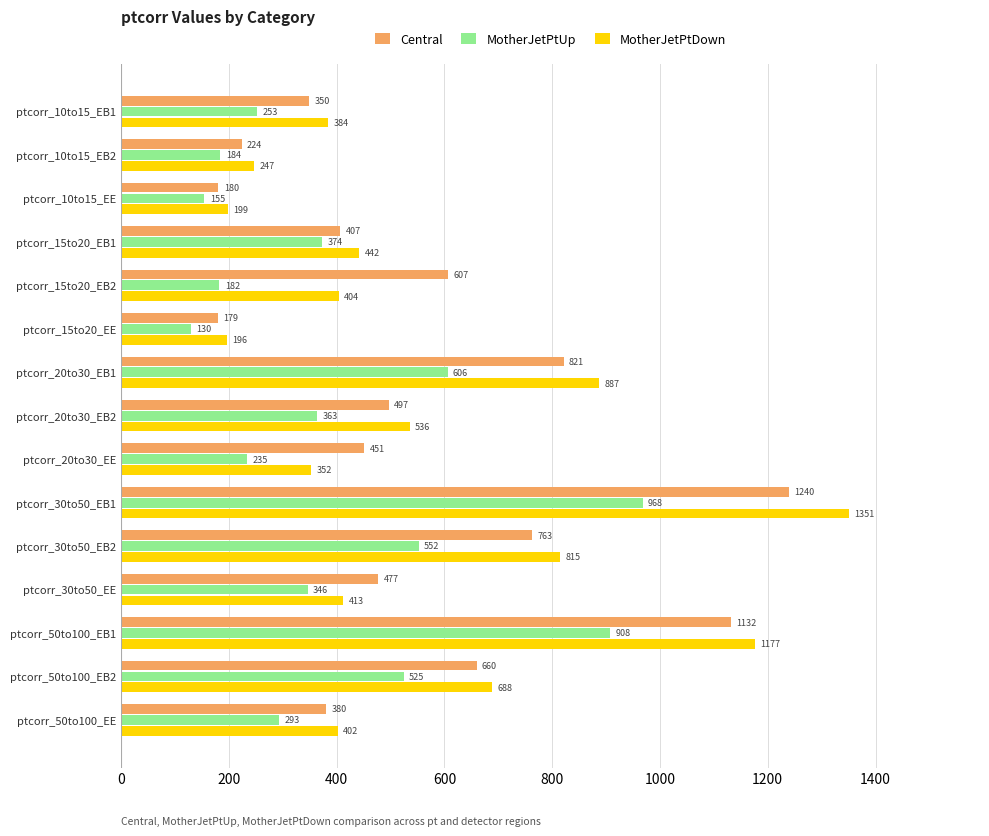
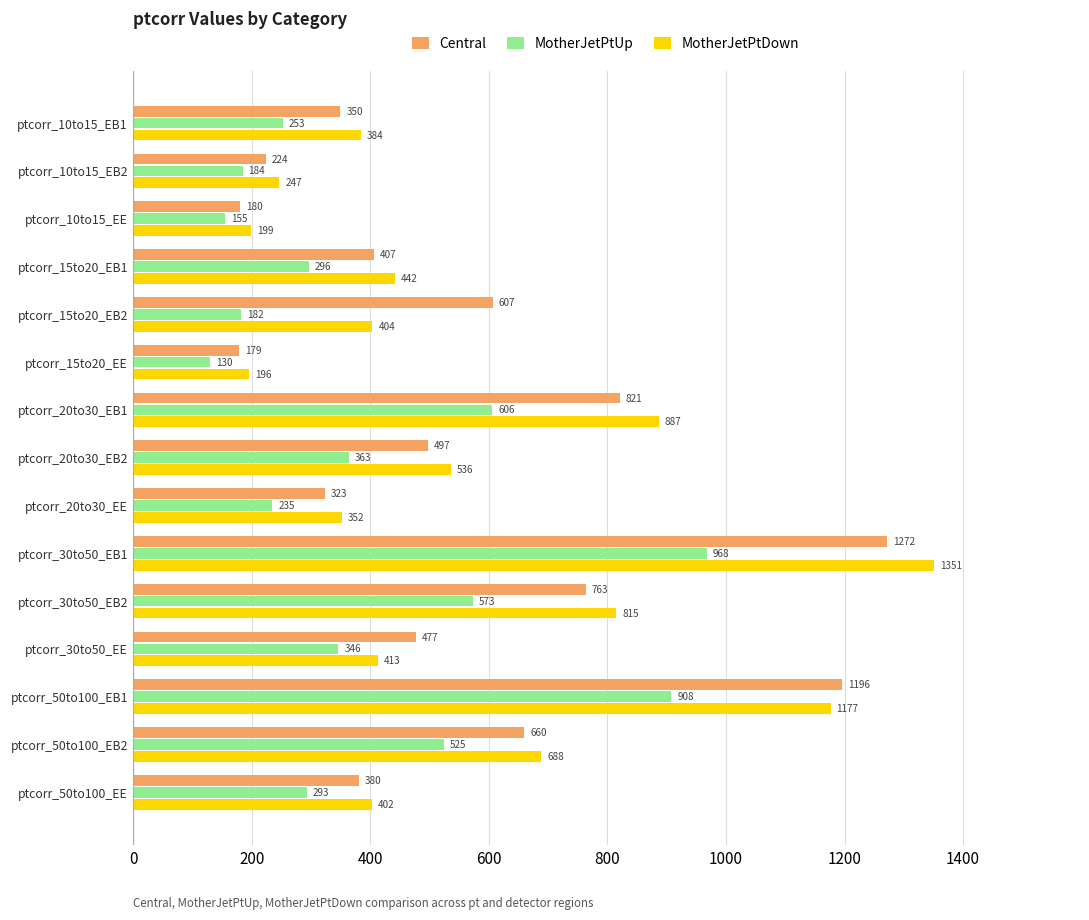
MotherJetPtUp, ptcorr_15to20_EB1: 374 -> 296
Central, ptcorr_20to30_EE: 451 -> 323
Central, ptcorr_30to50_EB1: 1240 -> 1272
MotherJetPtUp, ptcorr_30to50_EB2: 552 -> 573
Central, ptcorr_50to100_EB1: 1132 -> 1196
